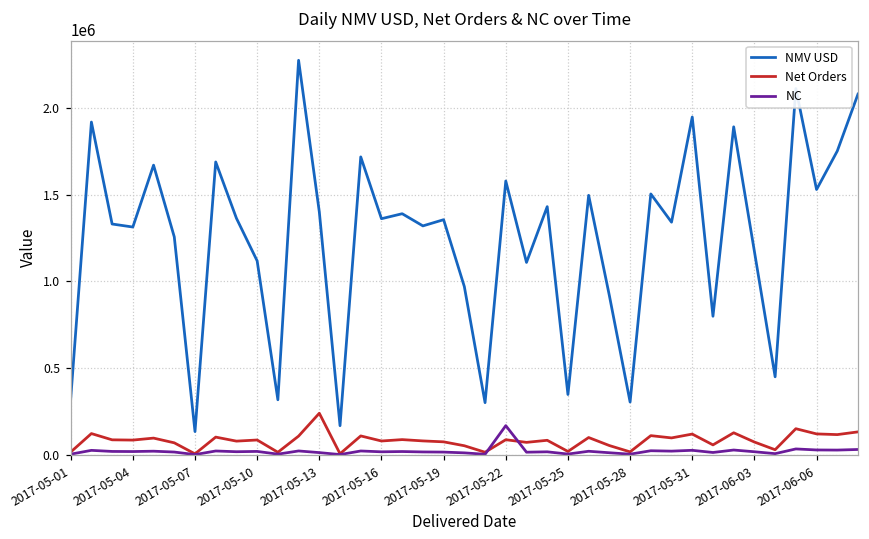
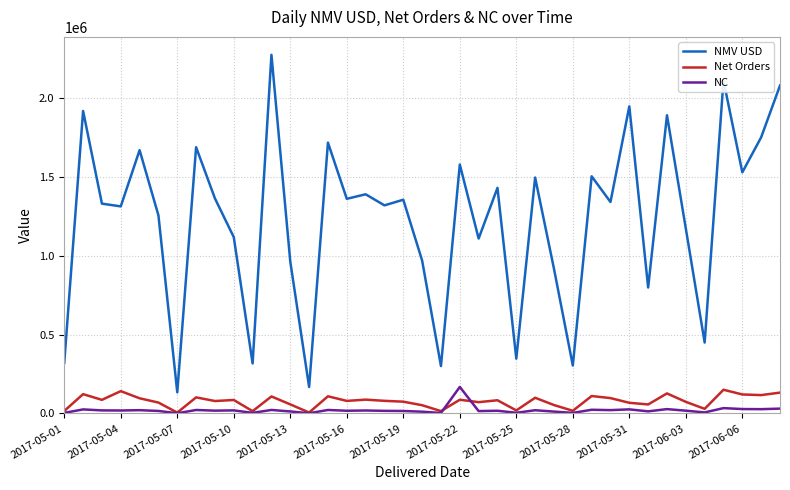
Net Orders, 2017-05-04: 90000 -> 140000
NMV USD, 2017-05-13: 1400000 -> 960000
Net Orders, 2017-05-13: 240000 -> 60000
Net Orders, 2017-05-31: 120000 -> 70000
